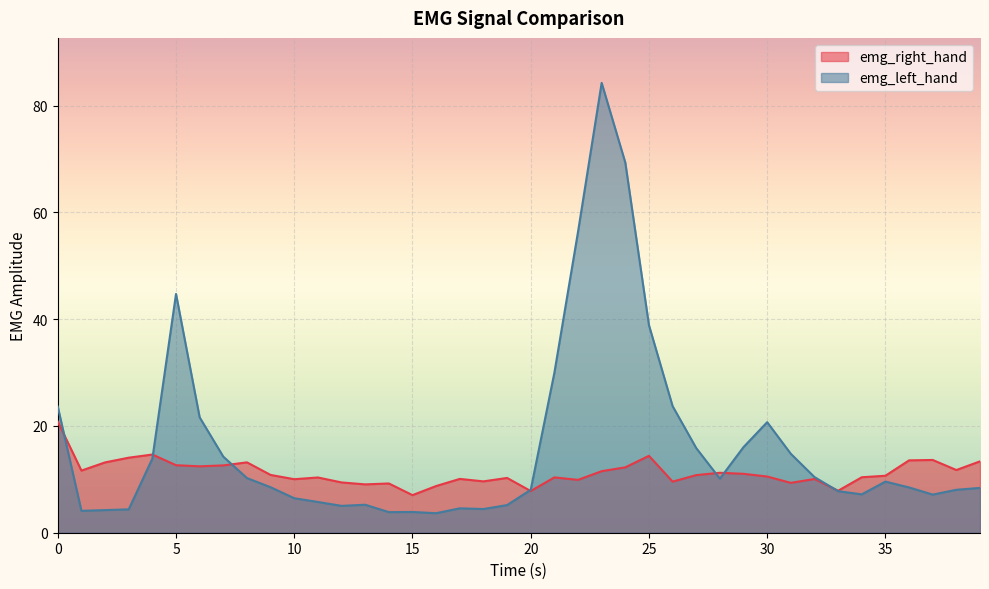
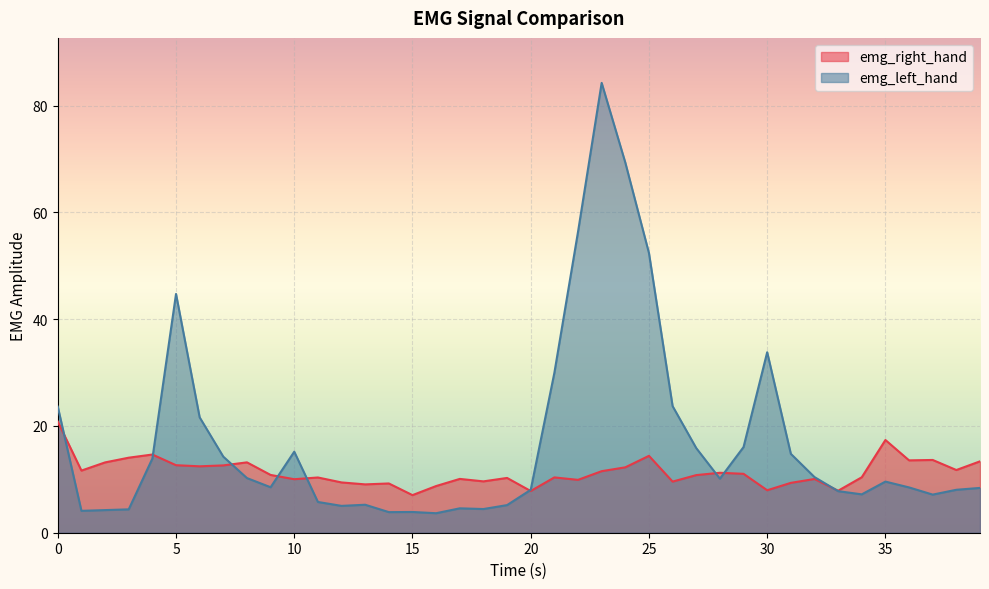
emg_left_hand, 10: 6 -> 15
emg_left_hand, 25: 39 -> 52
emg_right_hand, 30: 11 -> 8
emg_left_hand, 30: 21 -> 34
emg_right_hand, 35: 11 -> 17
